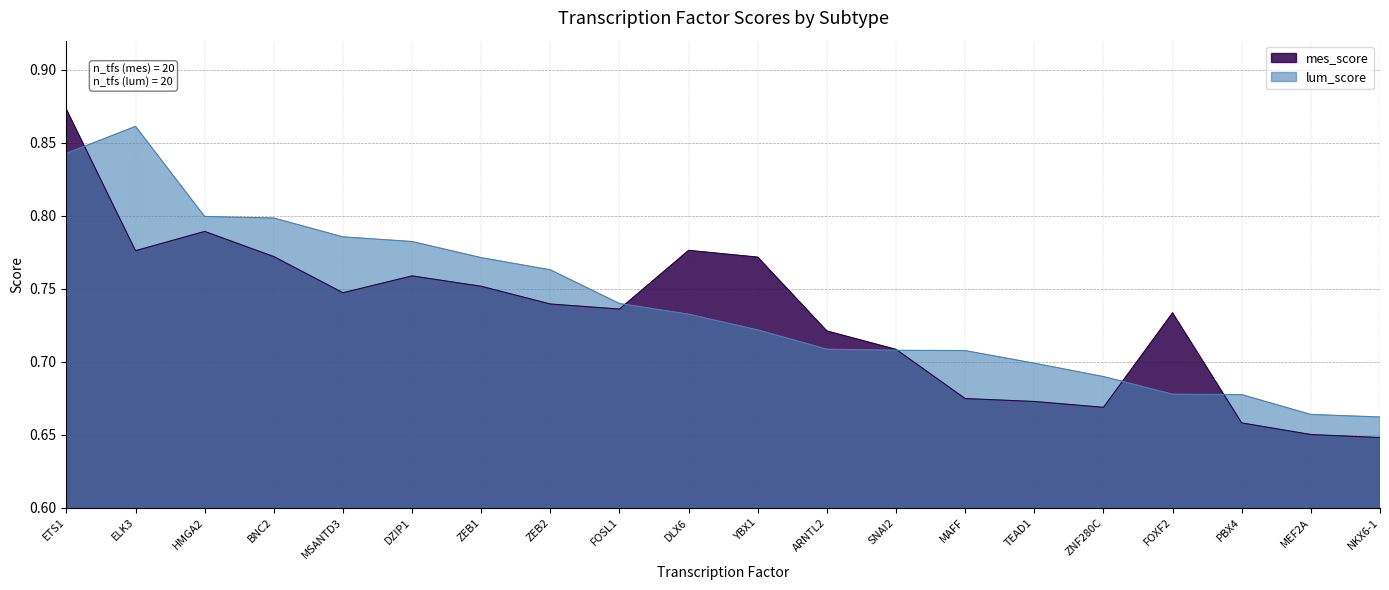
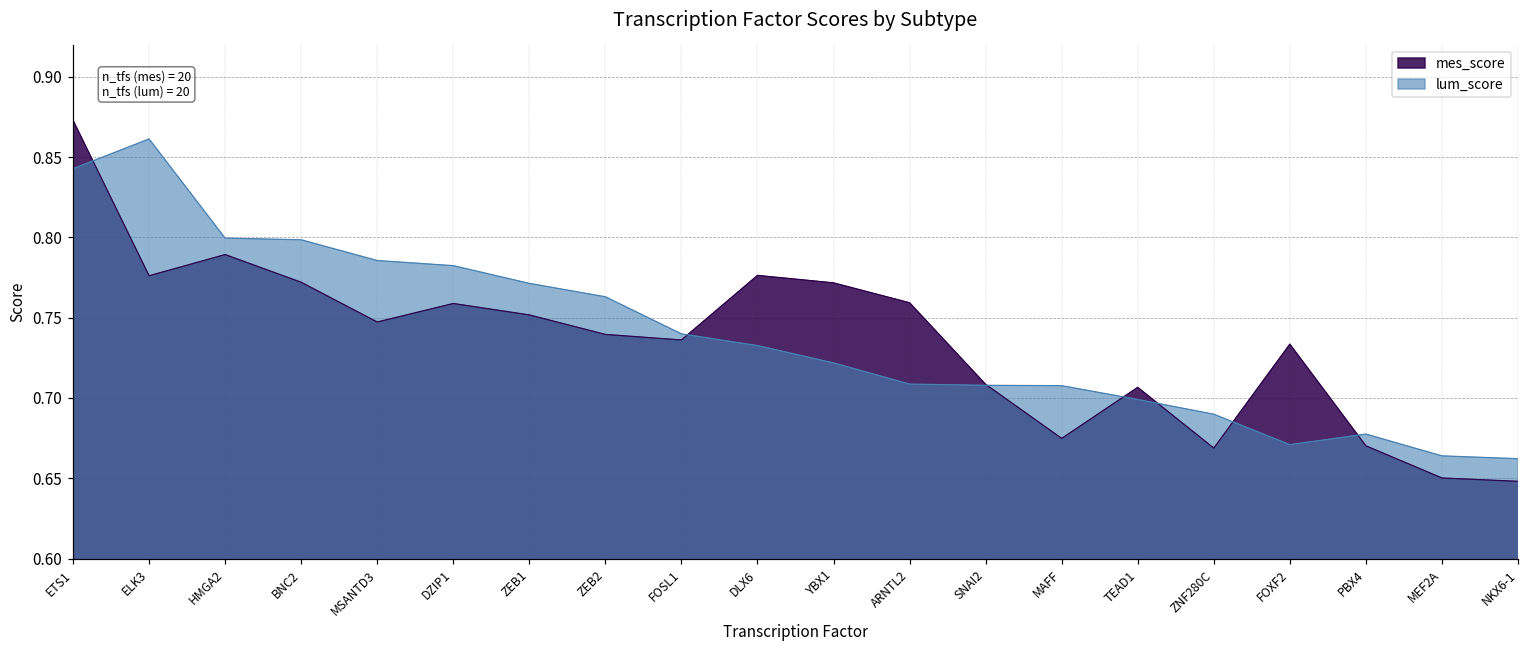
mes_score, ARNTL2: 0.721 -> 0.759
mes_score, TEAD1: 0.673 -> 0.707
lum_score, FOXF2: 0.678 -> 0.671
mes_score, PBX4: 0.658 -> 0.670
